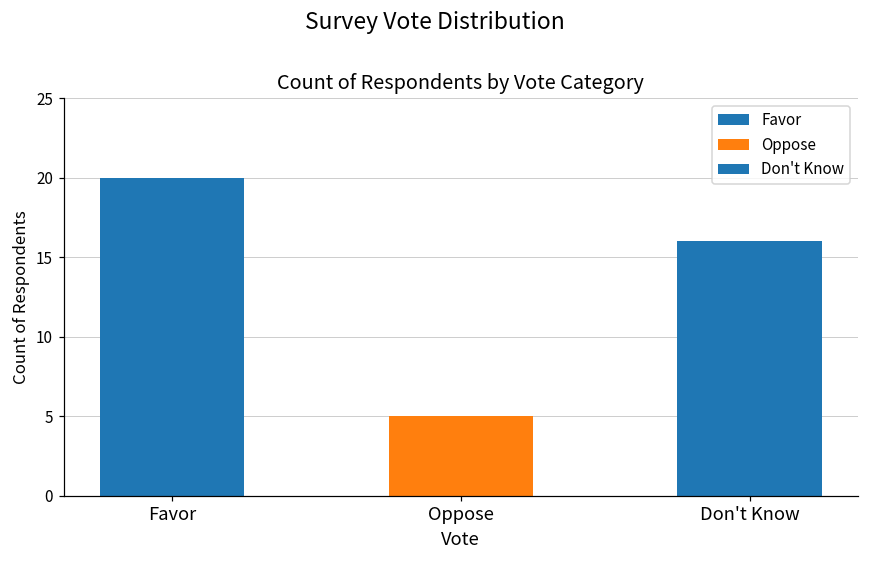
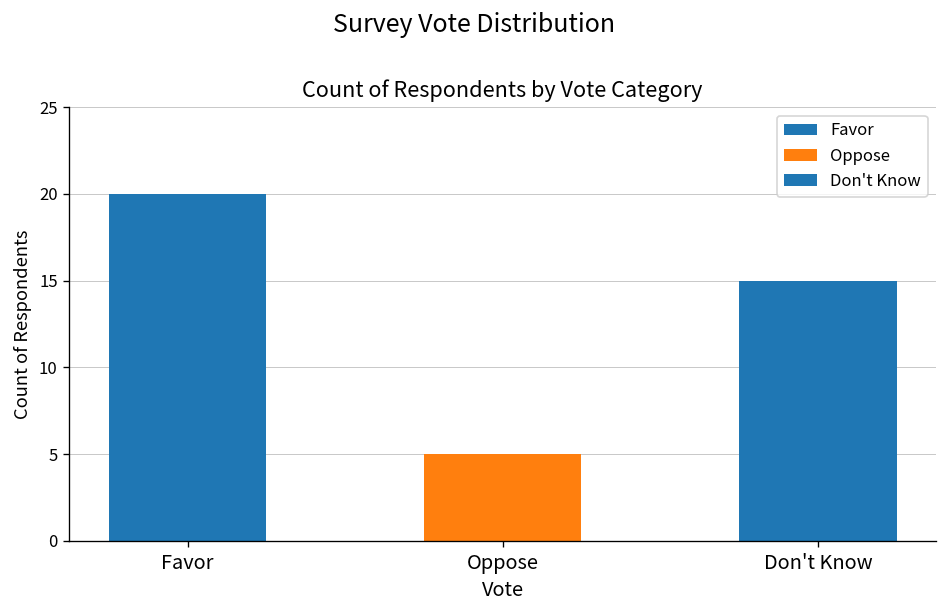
Don't Know: 16 -> 15
